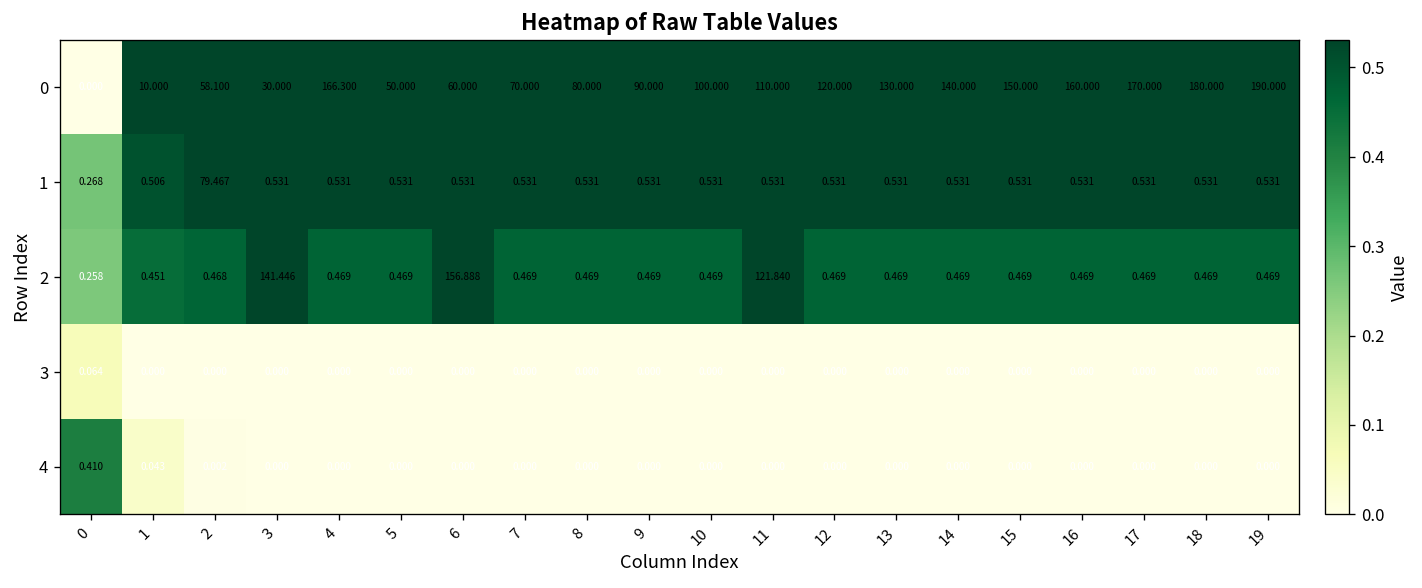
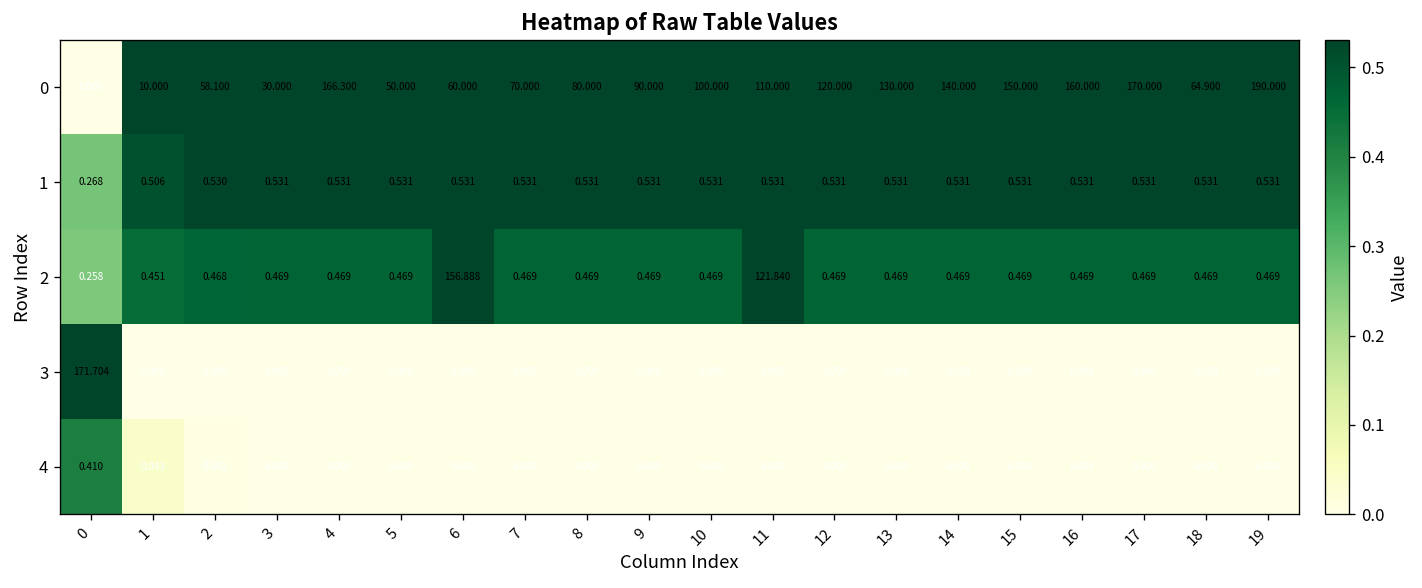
0, 18: 180.000 -> 64.900
1, 2: 79.467 -> 0.530
2, 3: 141.446 -> 0.469
3, 0: 0.064 -> 171.704
